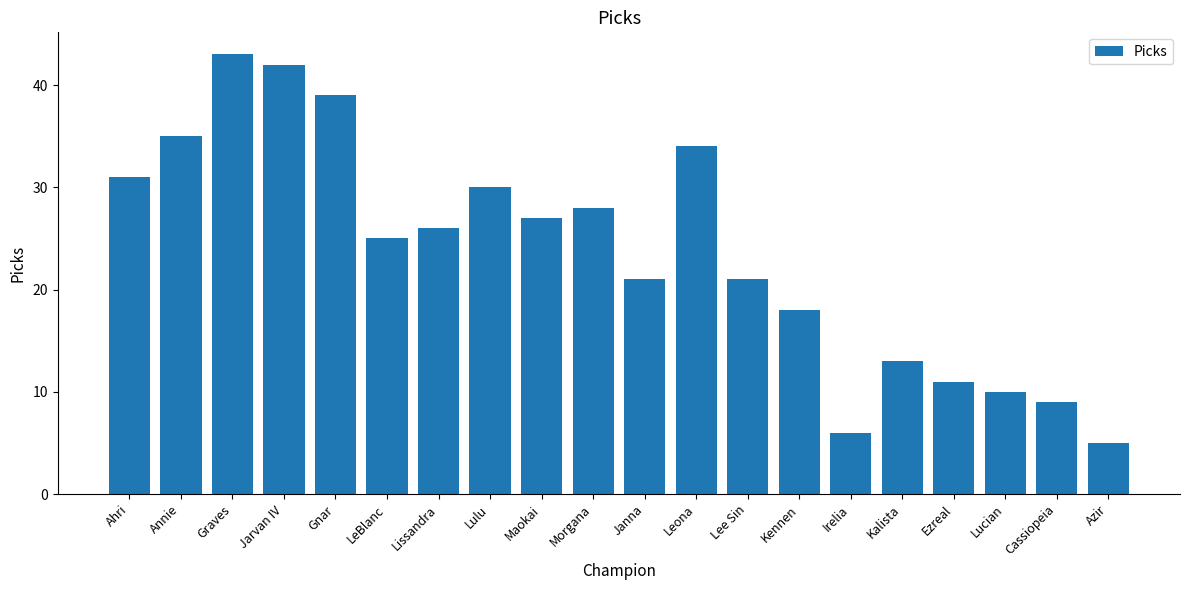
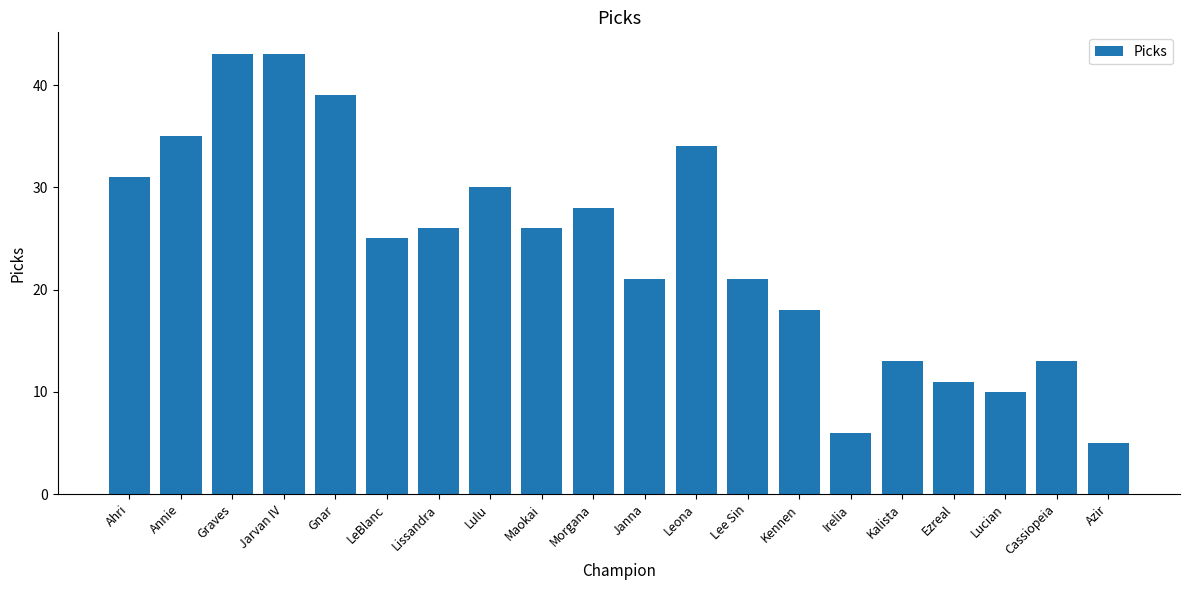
Jarvan IV: 42 -> 43
Maokai: 27 -> 26
Cassiopeia: 9 -> 13
